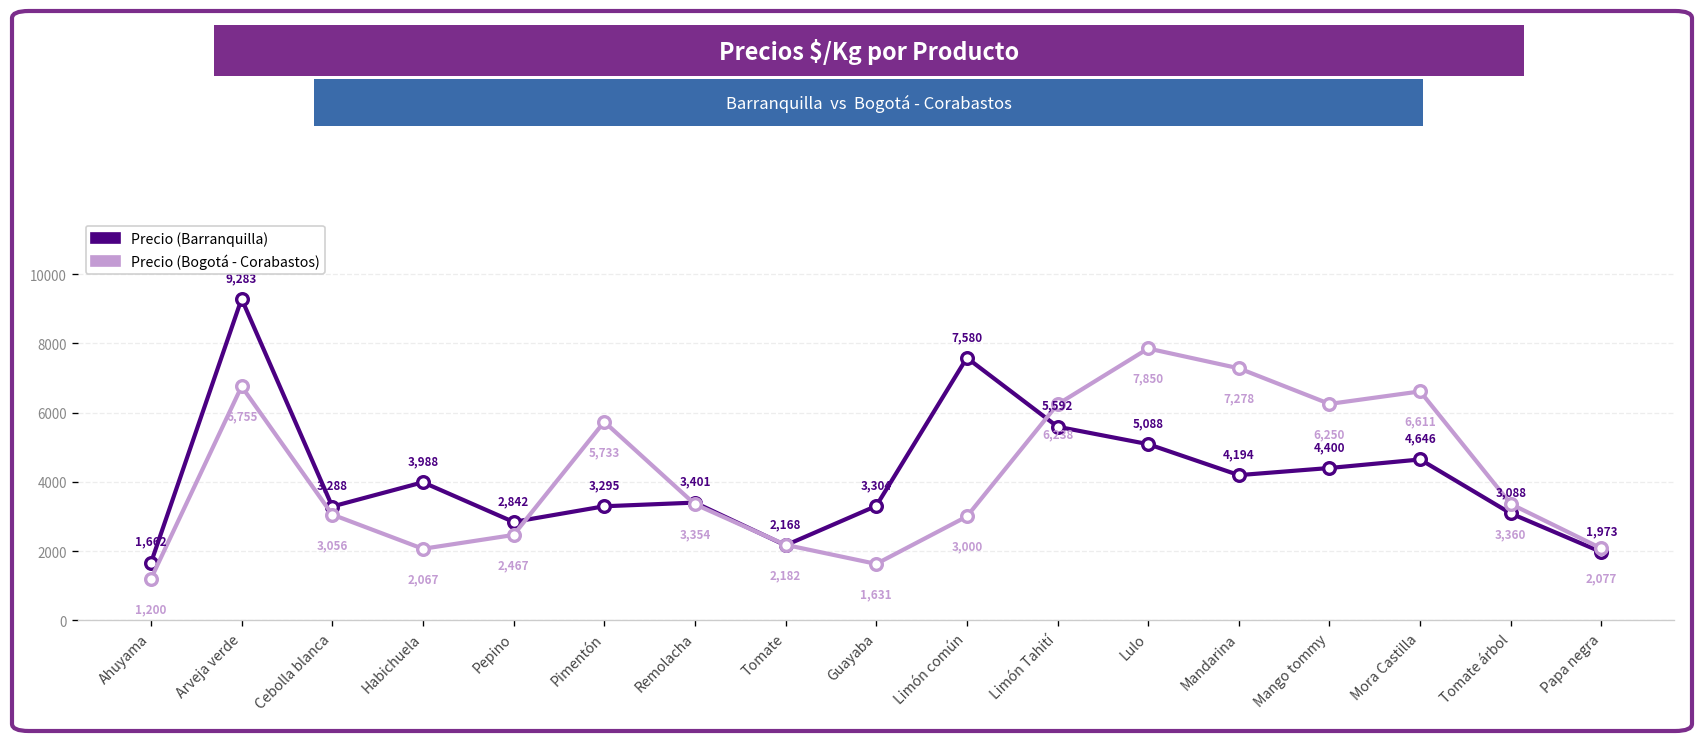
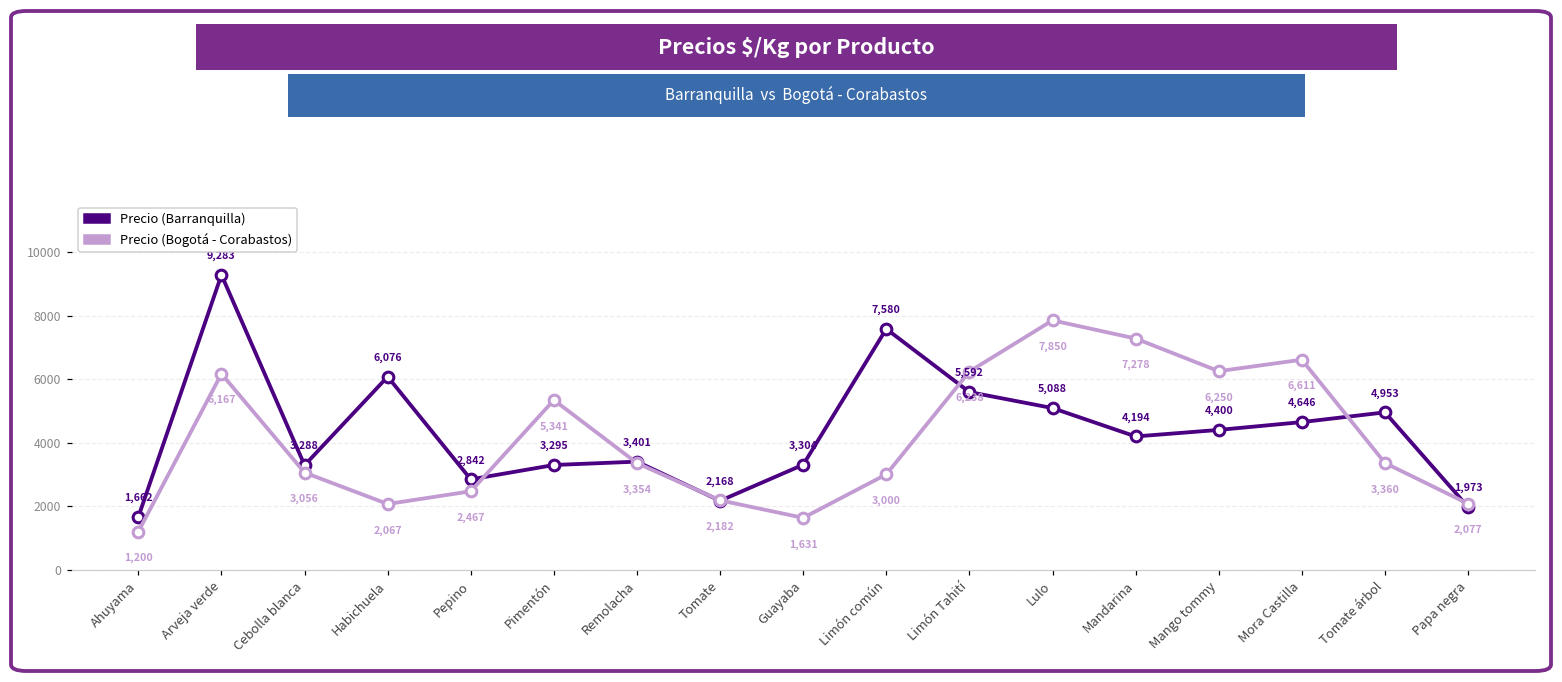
Precio (Bogotá - Corabastos), Arveja verde: 6,755 -> 6,167
Precio (Barranquilla), Habichuela: 3,988 -> 6,076
Precio (Bogotá - Corabastos), Pimentón: 5,733 -> 5,341
Precio (Barranquilla), Tomate árbol: 3,088 -> 4,953
